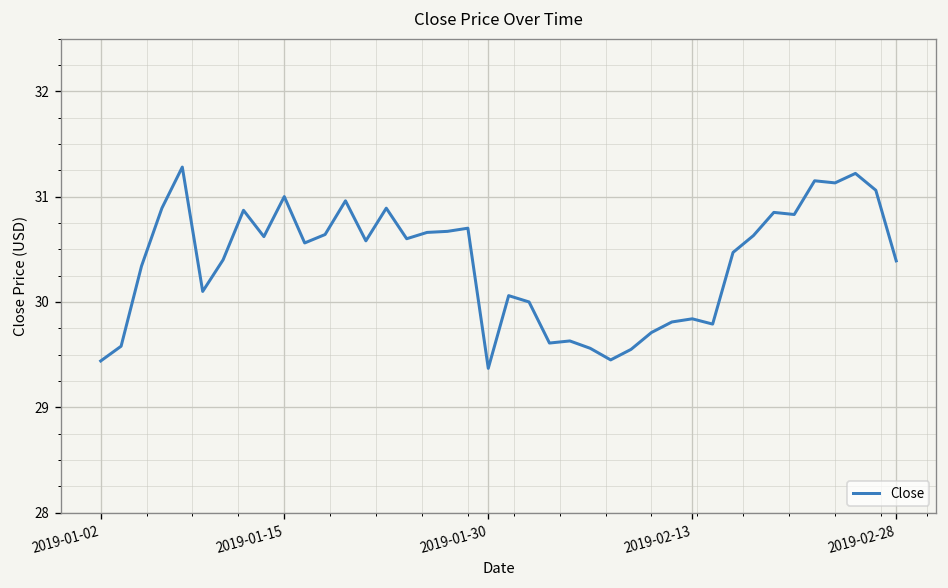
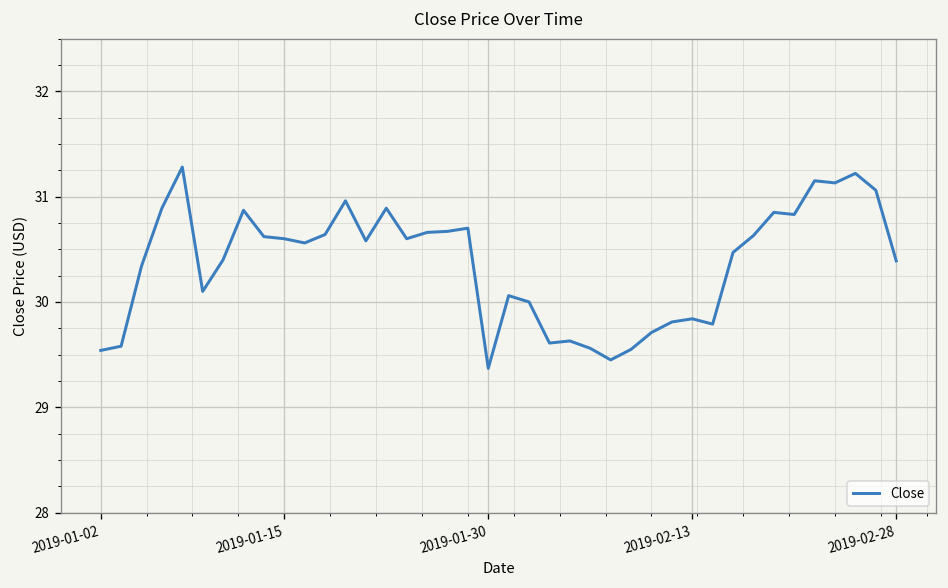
2019-01-02: 29.4 -> 29.5
2019-01-15: 31.0 -> 30.6
